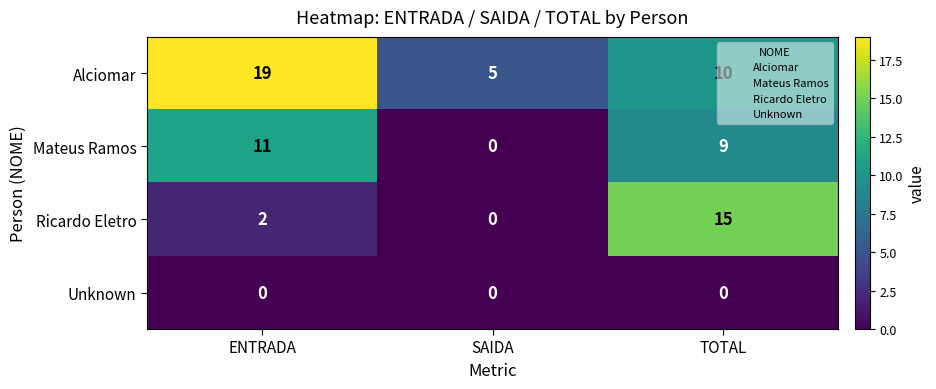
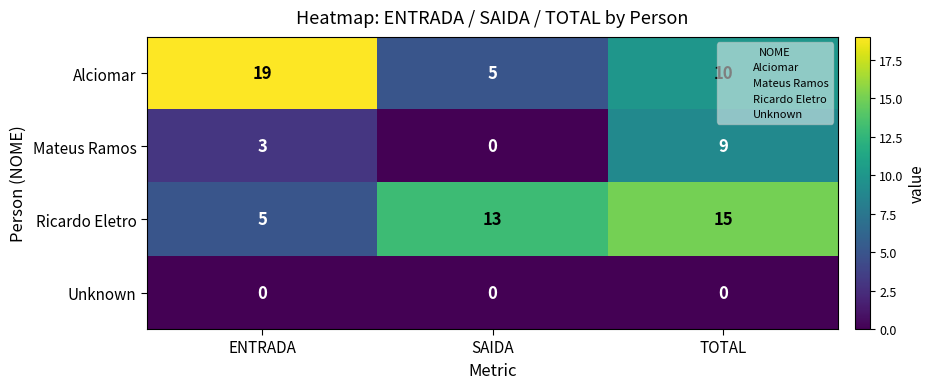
Mateus Ramos, ENTRADA: 11 -> 3
Ricardo Eletro, ENTRADA: 2 -> 5
Ricardo Eletro, SAIDA: 0 -> 13
